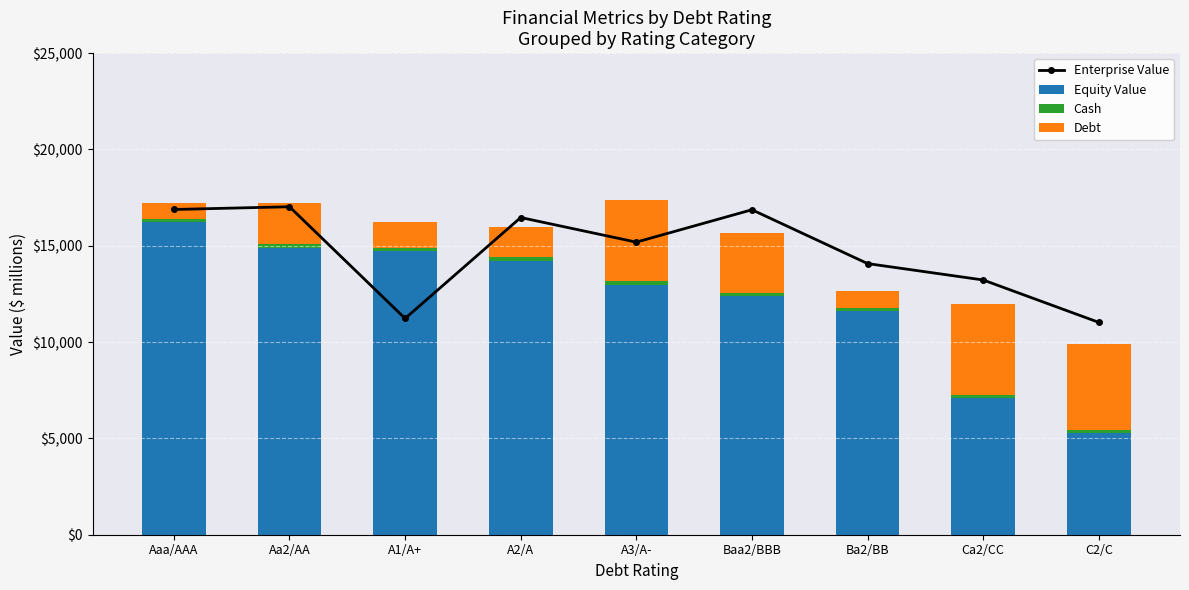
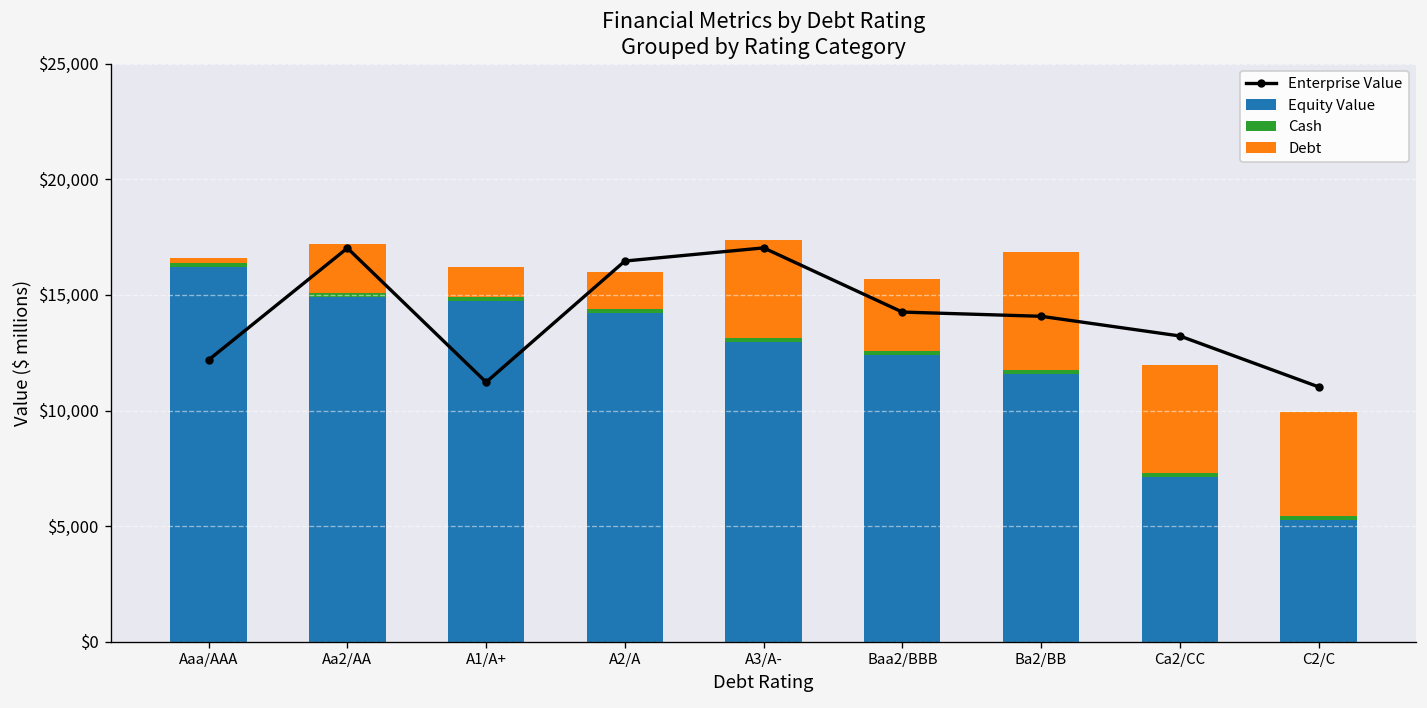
Enterprise Value, Aaa/AAA: $16,900 -> $12,200
Debt, Aaa/AAA: $800 -> $200
Enterprise Value, A3/A-: $15,200 -> $17,000
Enterprise Value, Baa2/BBB: $16,900 -> $14,300
Debt, Ba2/BB: $900 -> $5,100
